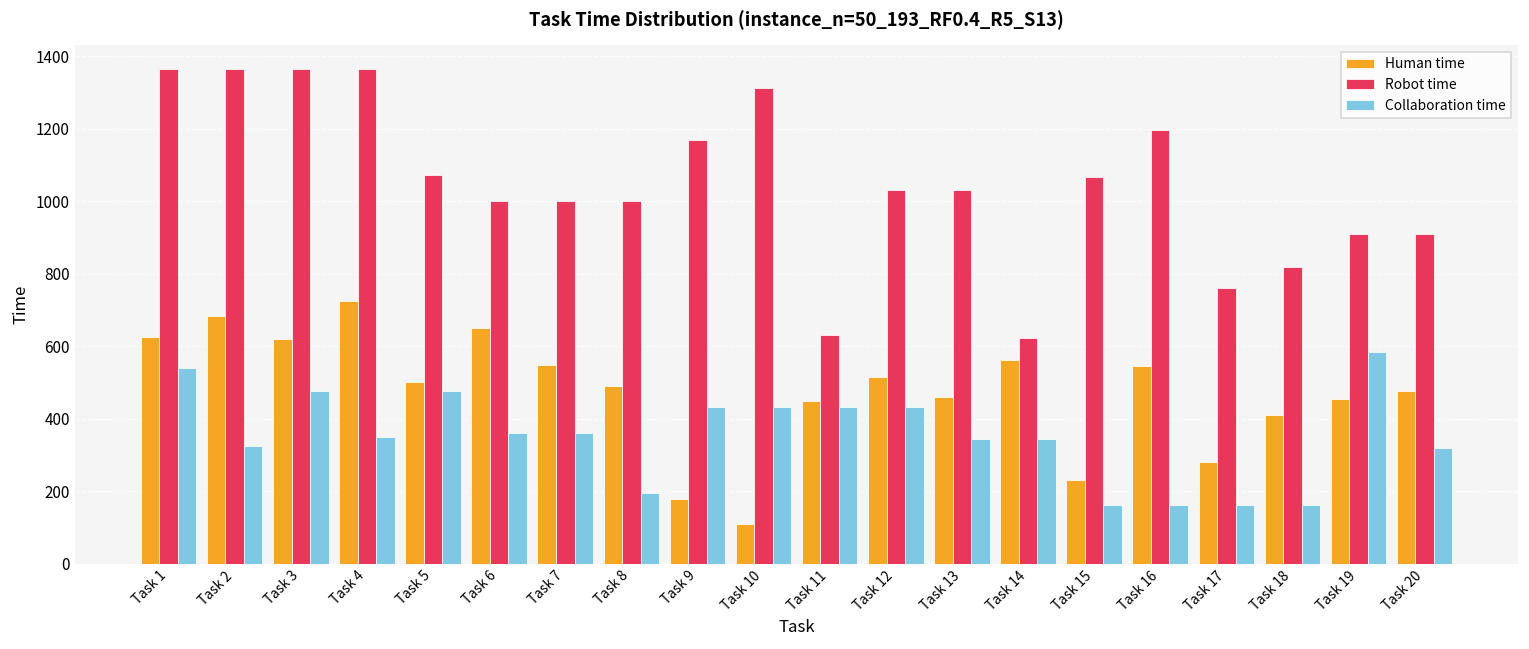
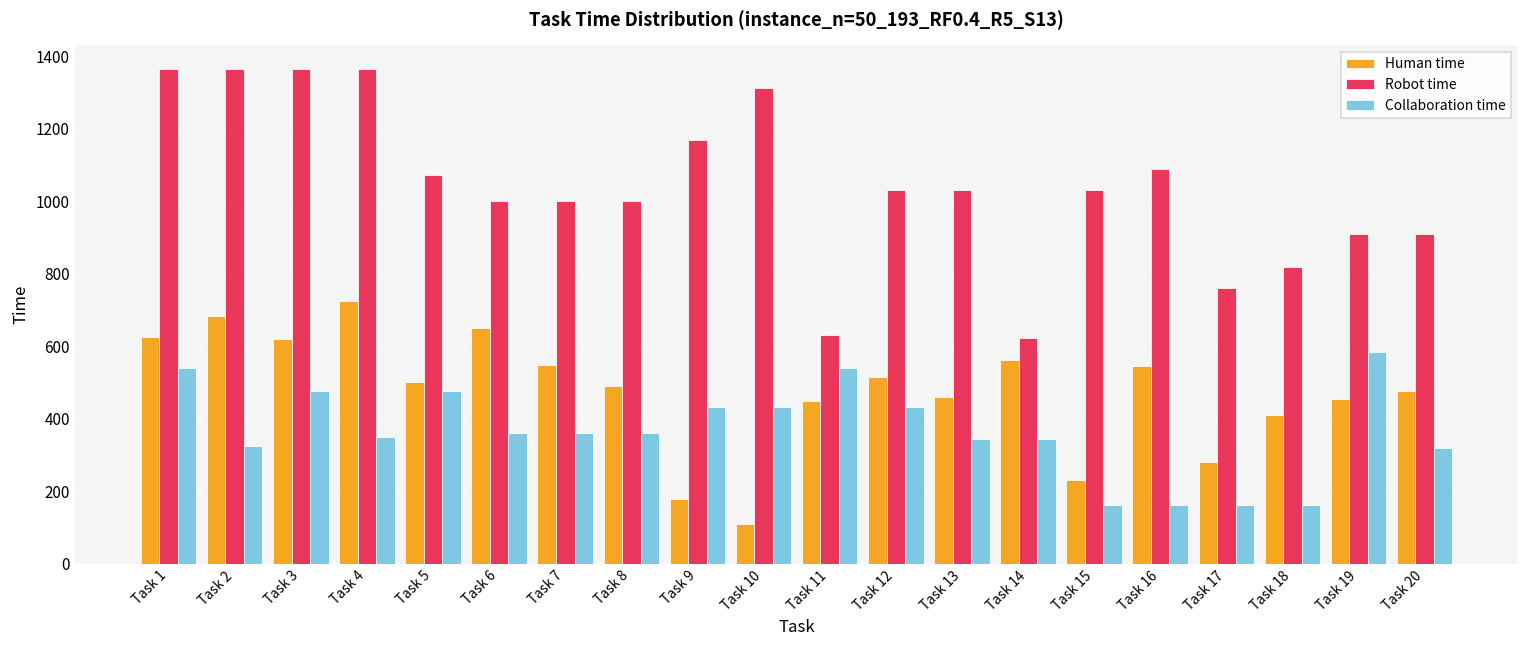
Collaboration time, Task 8: 200 -> 360
Collaboration time, Task 11: 430 -> 540
Robot time, Task 15: 1070 -> 1030
Robot time, Task 16: 1200 -> 1090
